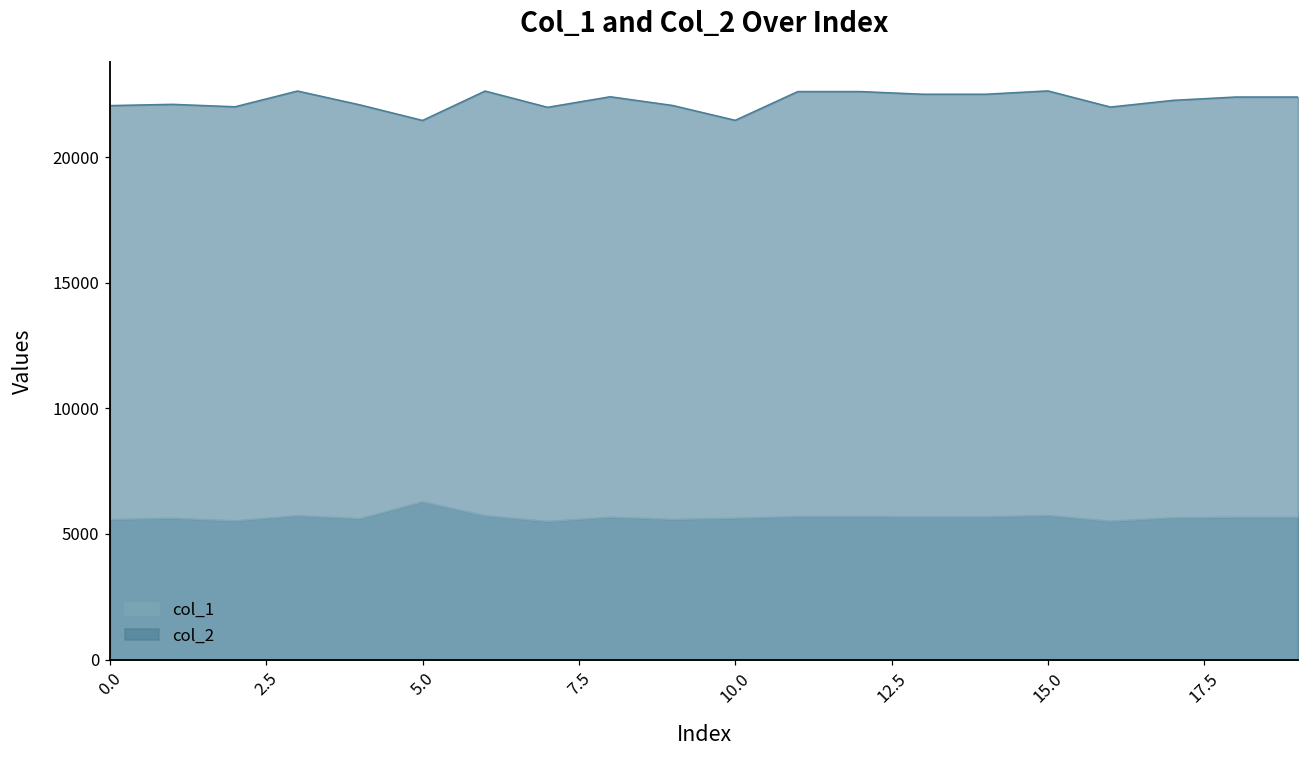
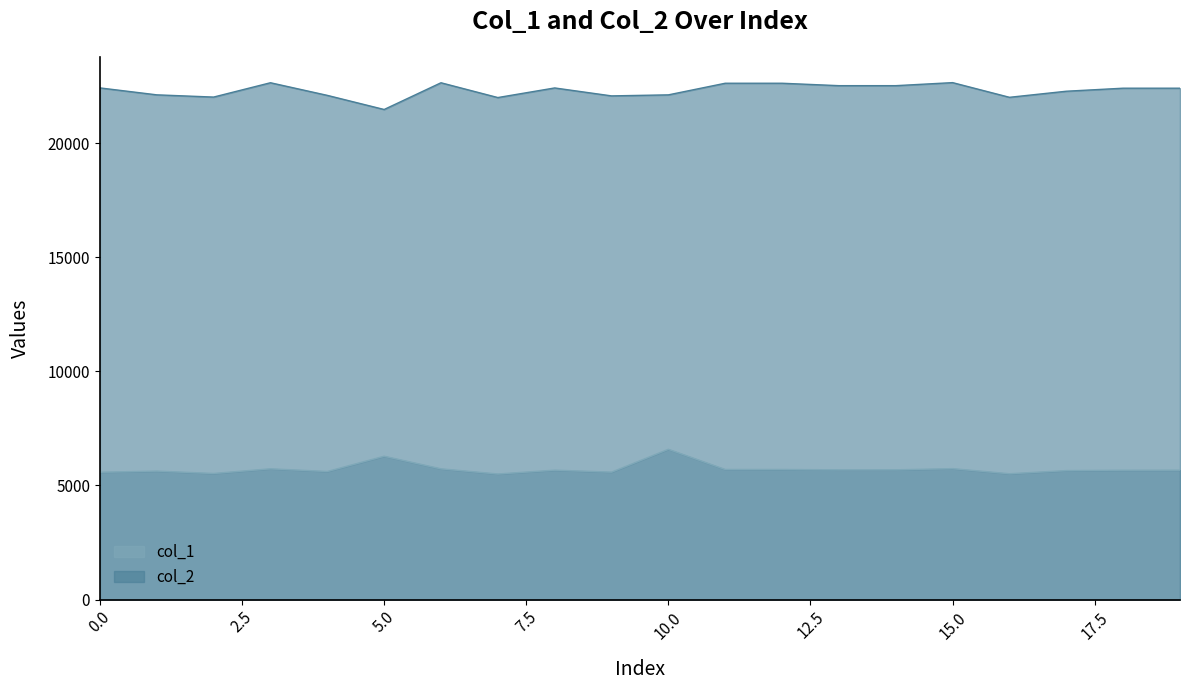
col_2, 0.0: 22100 -> 22400
col_1, 10.0: 5600 -> 6600
col_2, 10.0: 21500 -> 22100
